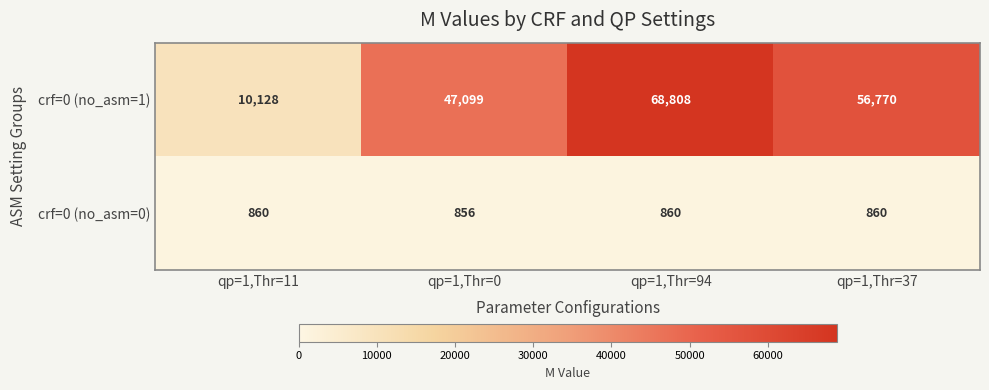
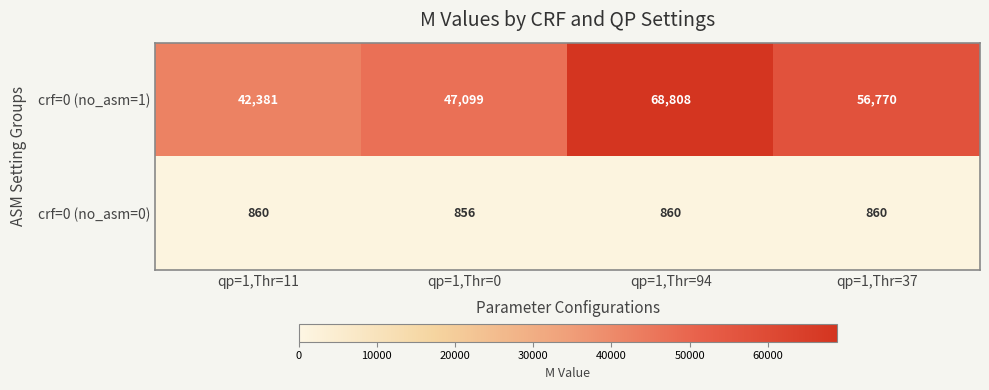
crf=0 (no_asm=1), qp=1,Thr=11: 10,128 -> 42,381
